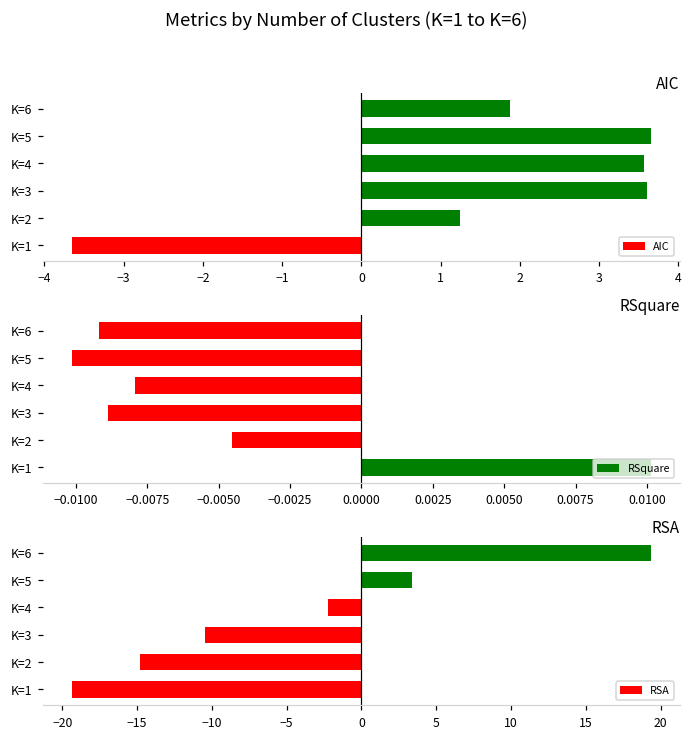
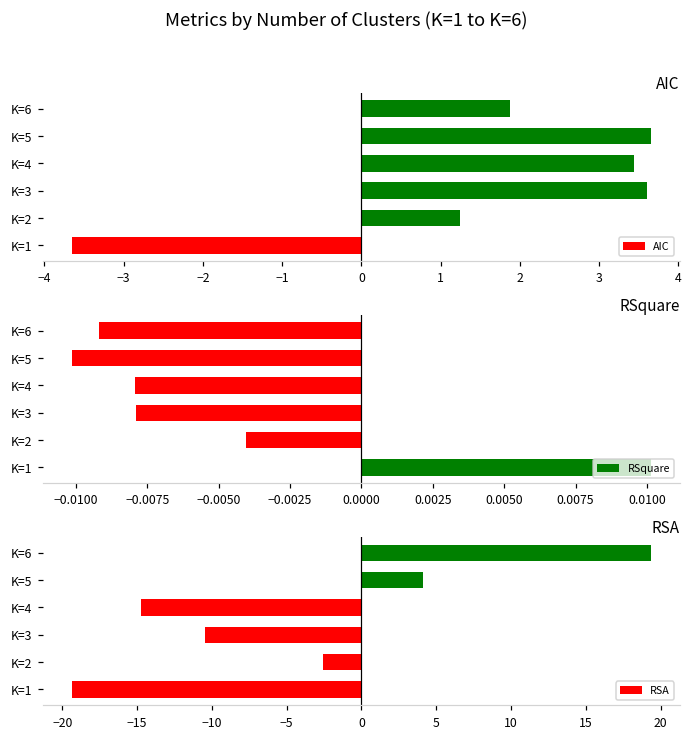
AIC, K=4: 3.6 -> 3.4
RSquare, K=3: -0.0089 -> -0.0079
RSquare, K=2: -0.0045 -> -0.0041
RSA, K=5: 3.4 -> 4.1
RSA, K=4: -2.2 -> -14.7
RSA, K=2: -14.8 -> -2.6
